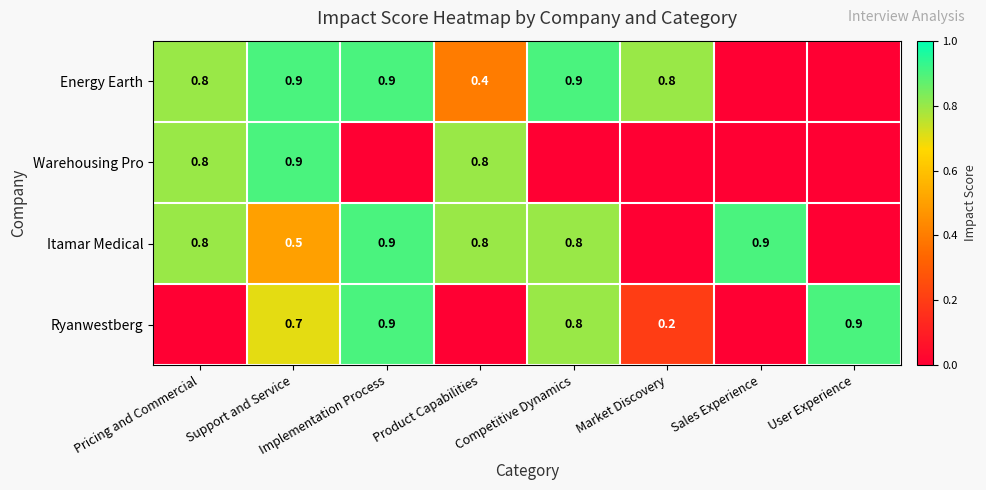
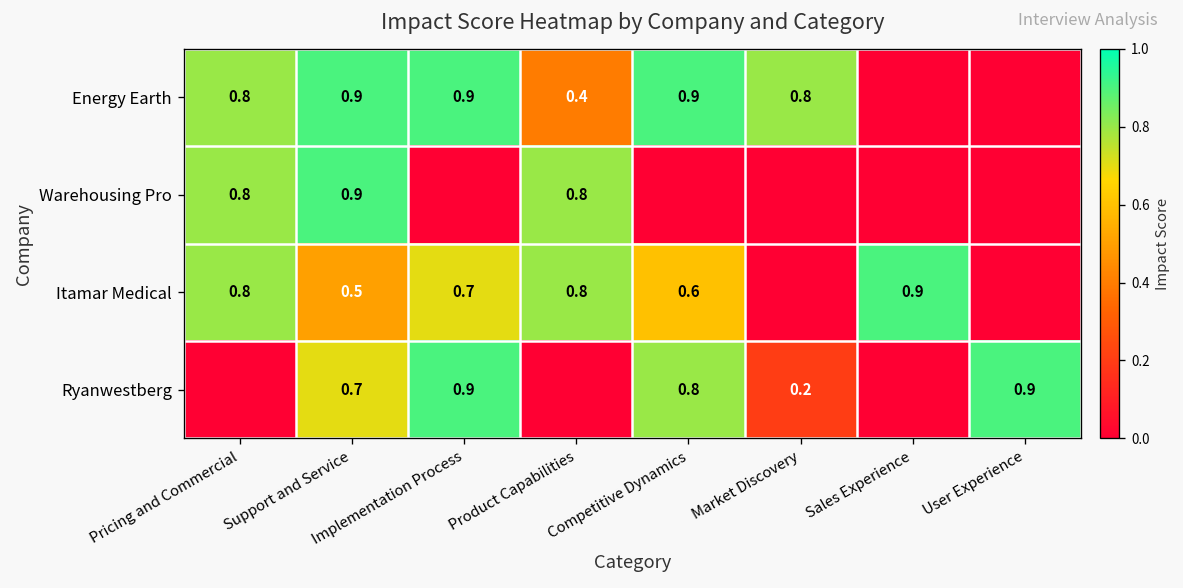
Itamar Medical, Implementation Process: 0.9 -> 0.7
Itamar Medical, Competitive Dynamics: 0.8 -> 0.6
